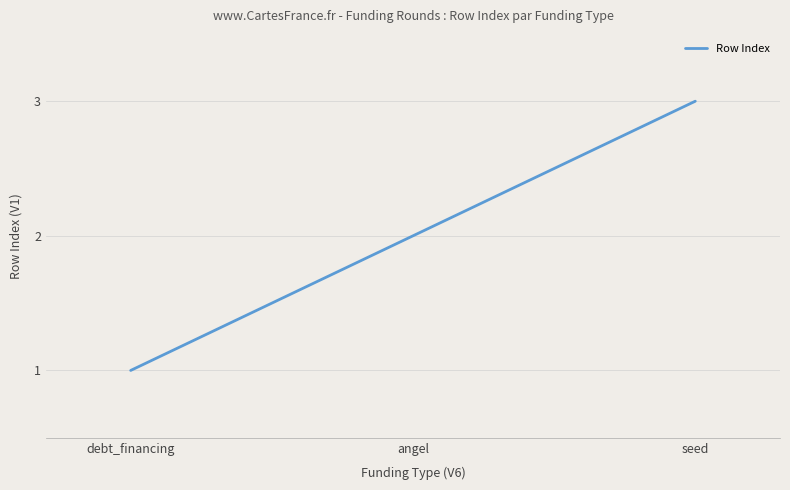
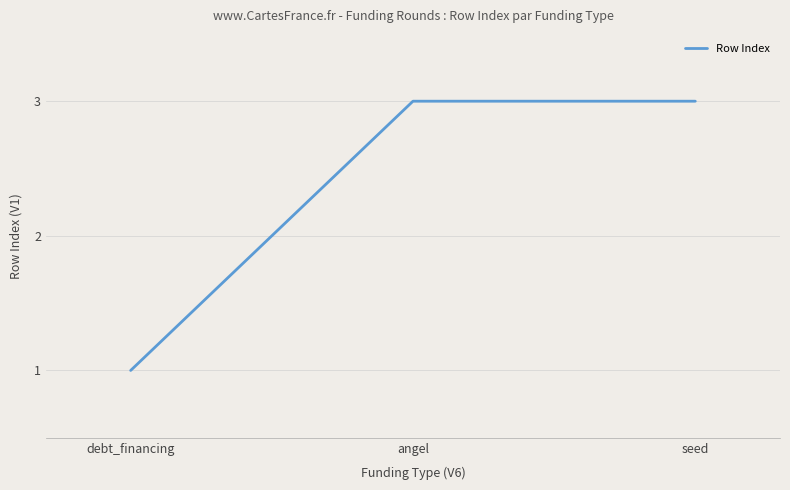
angel: 2 -> 3
